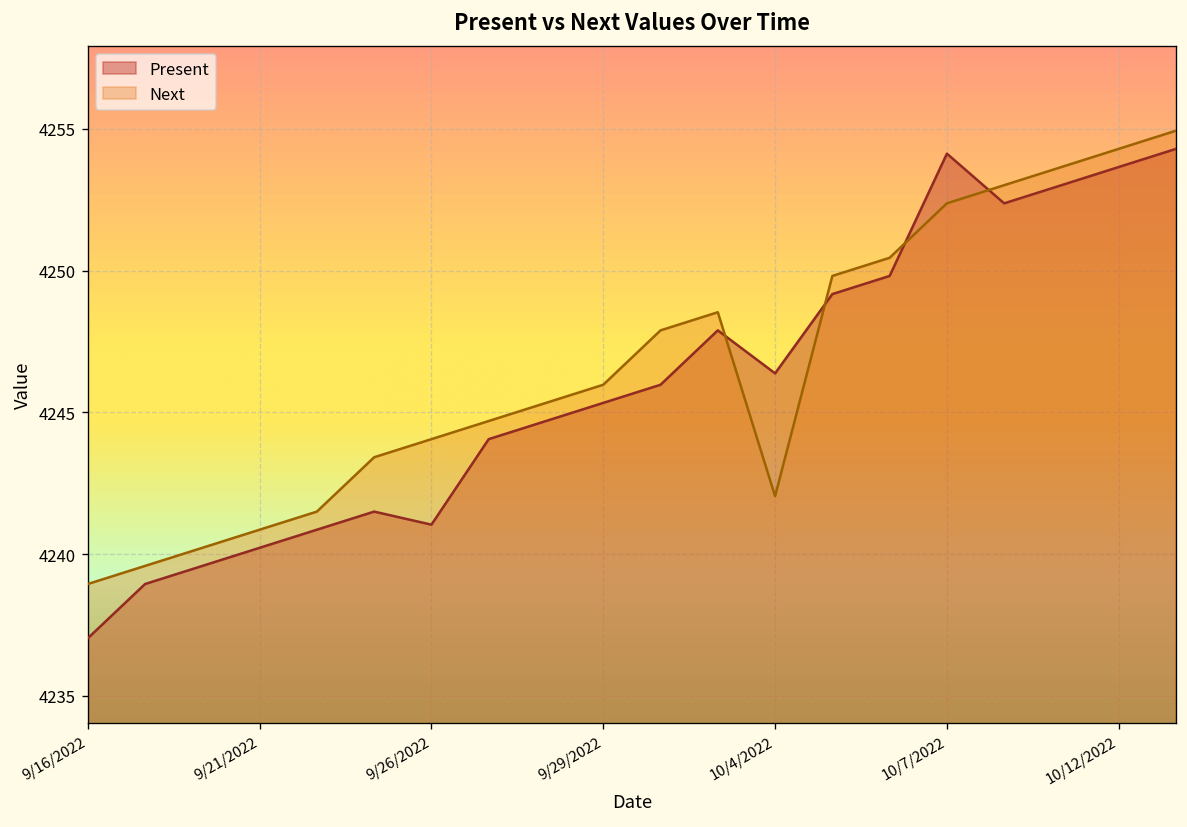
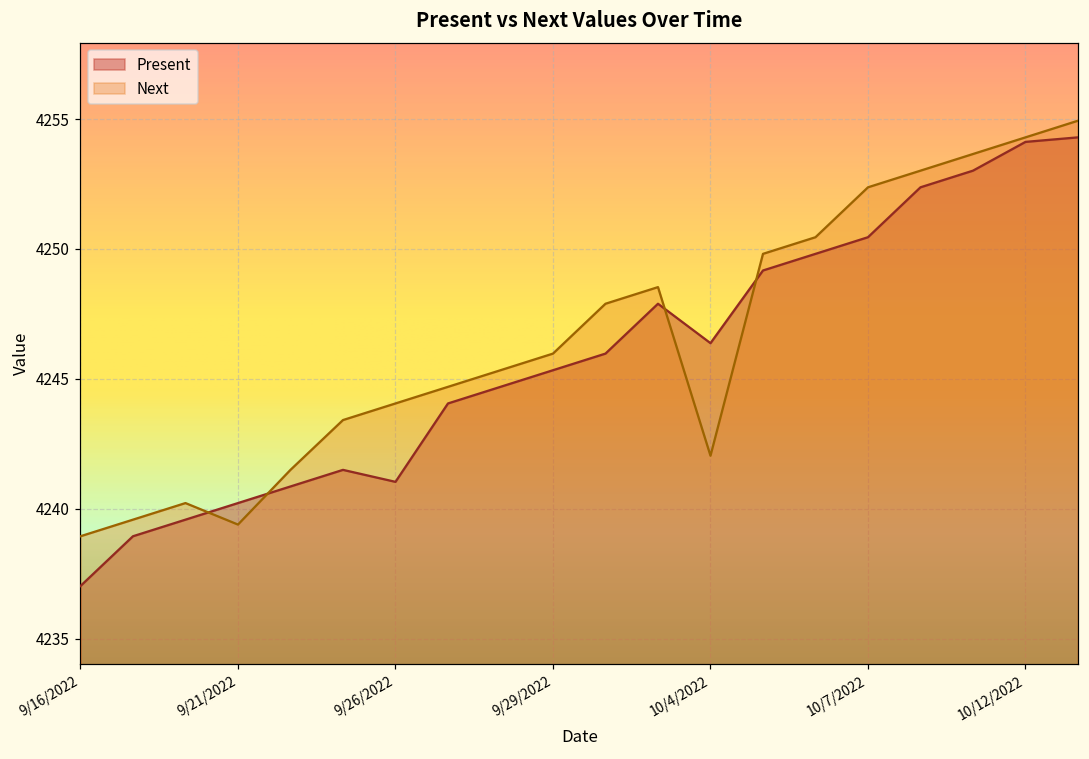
Next, 9/21/2022: 4240.9 -> 4239.4
Present, 10/7/2022: 4254.1 -> 4250.5
Present, 10/12/2022: 4253.7 -> 4254.1
